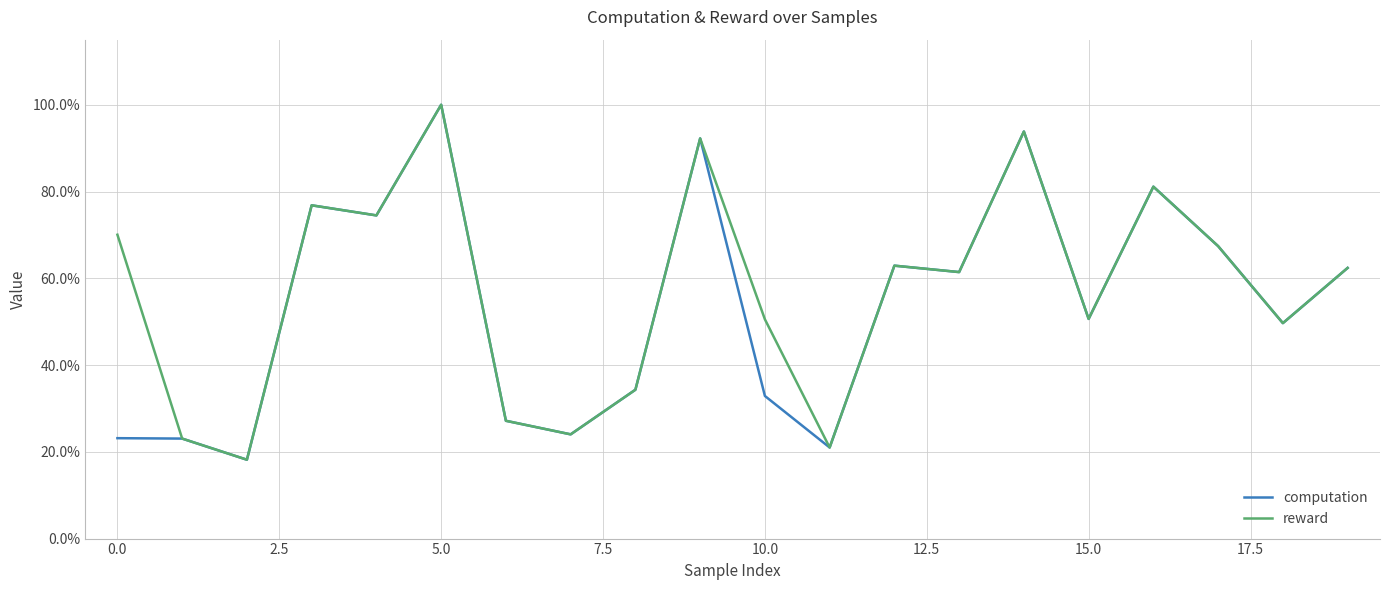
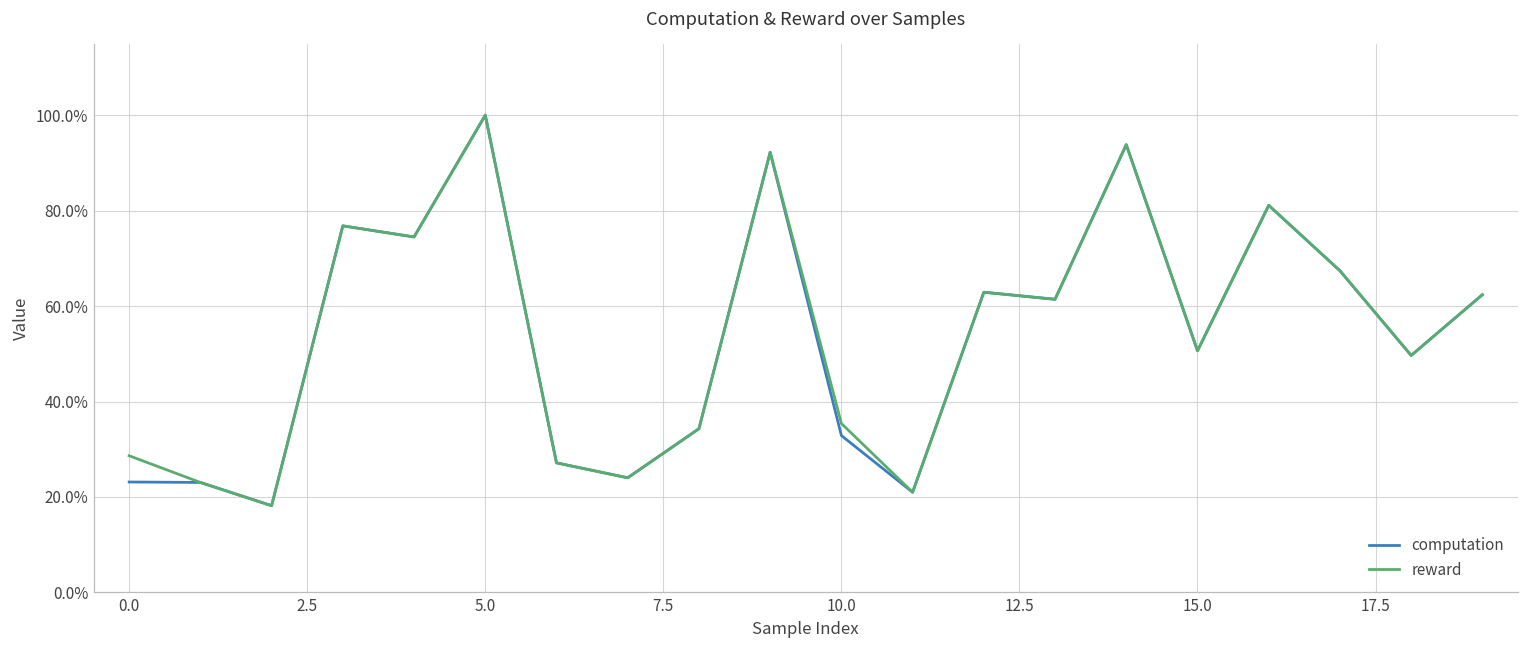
reward, 0.0: 70% -> 29%
reward, 10.0: 51% -> 35%
